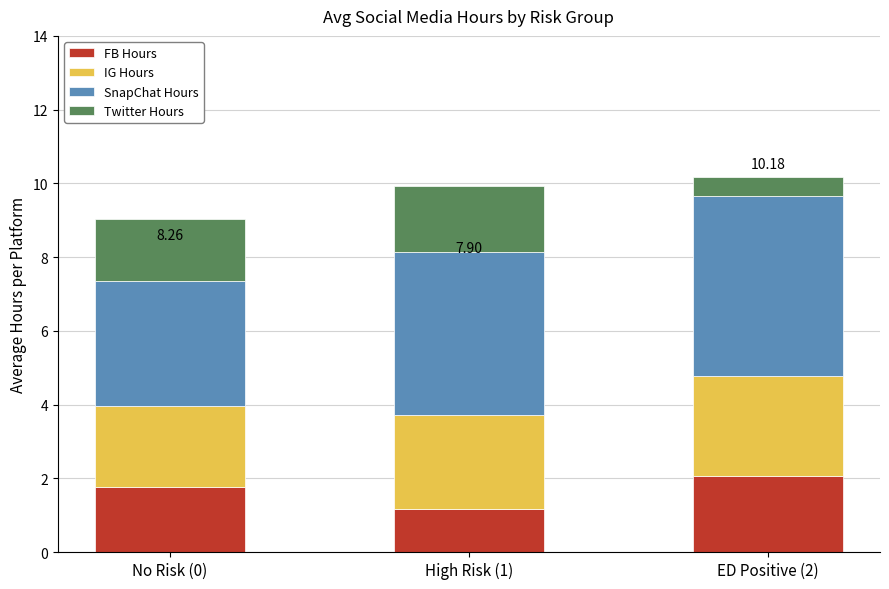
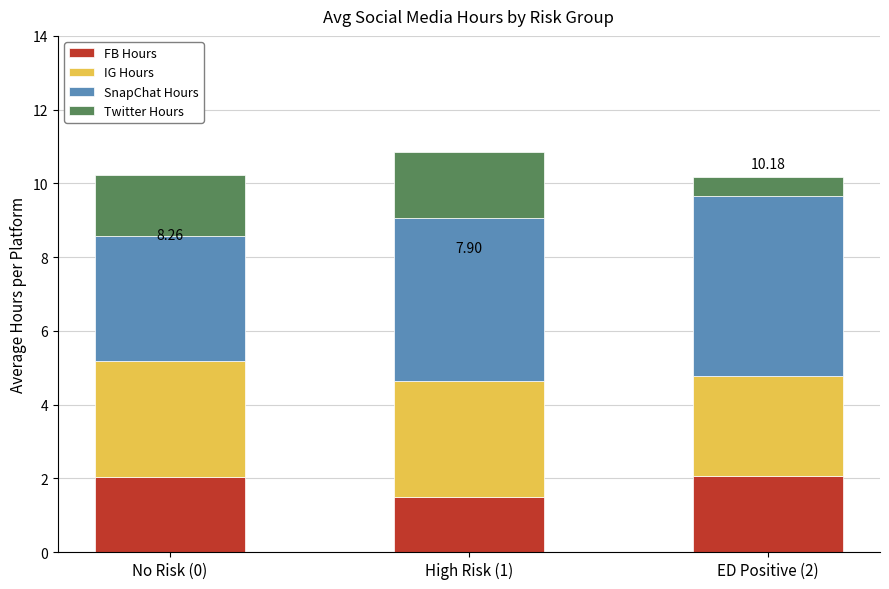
FB Hours, No Risk (0): 1.8 -> 2.0
IG Hours, No Risk (0): 2.2 -> 3.1
FB Hours, High Risk (1): 1.2 -> 1.5
IG Hours, High Risk (1): 2.6 -> 3.1
